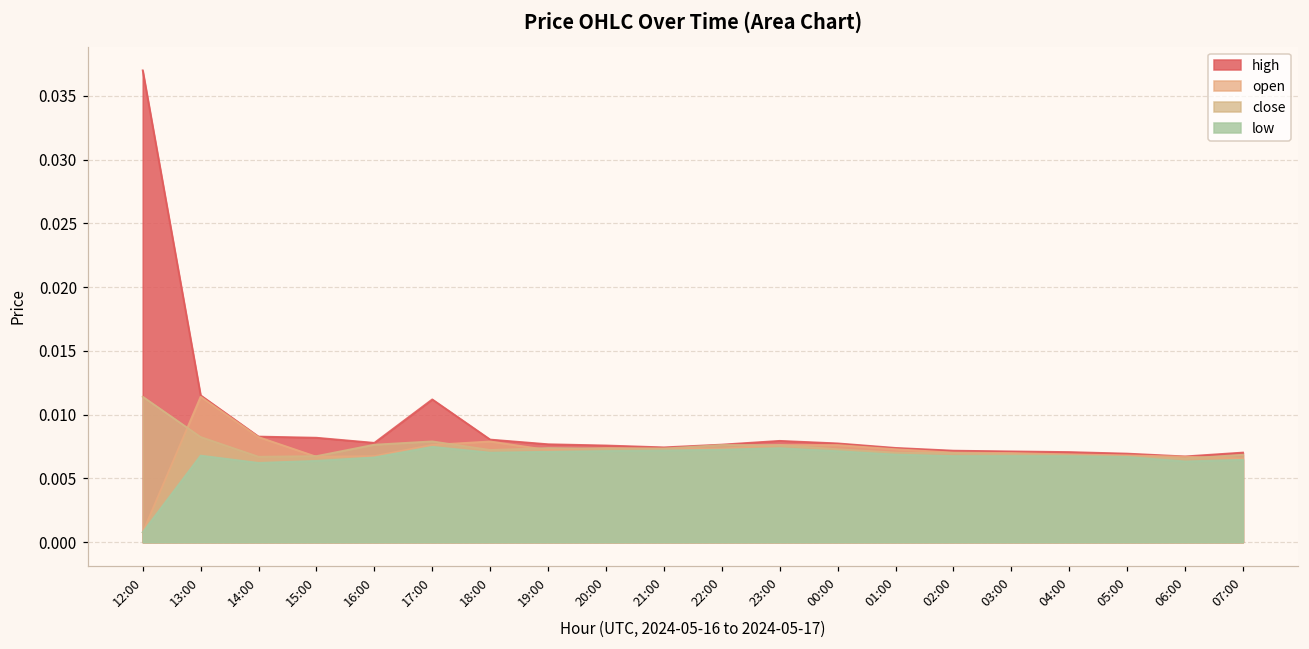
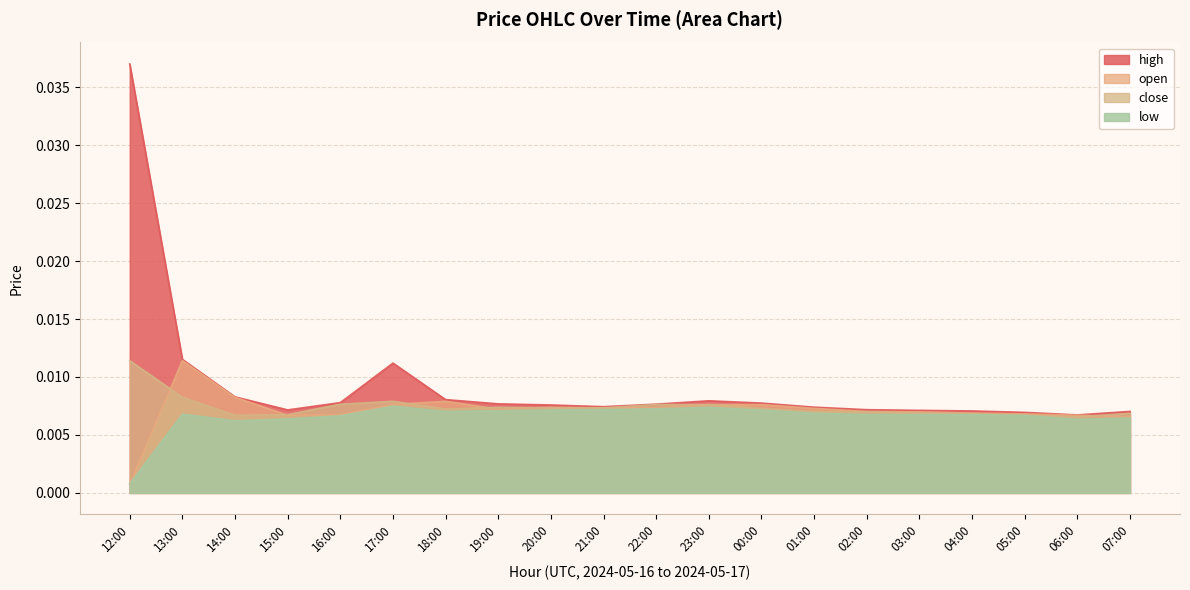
high, 15:00: 0.0082 -> 0.0072
